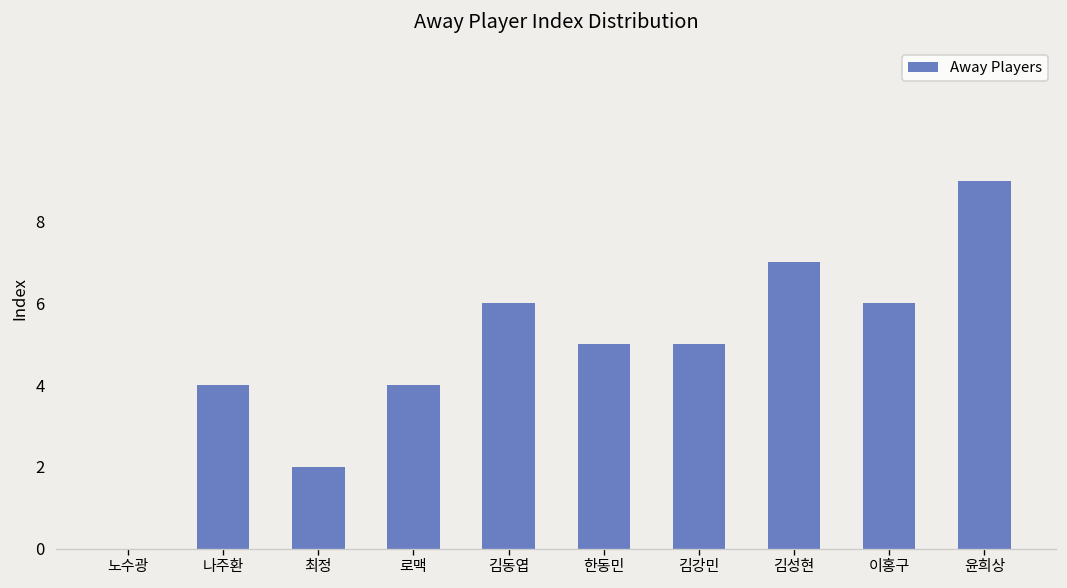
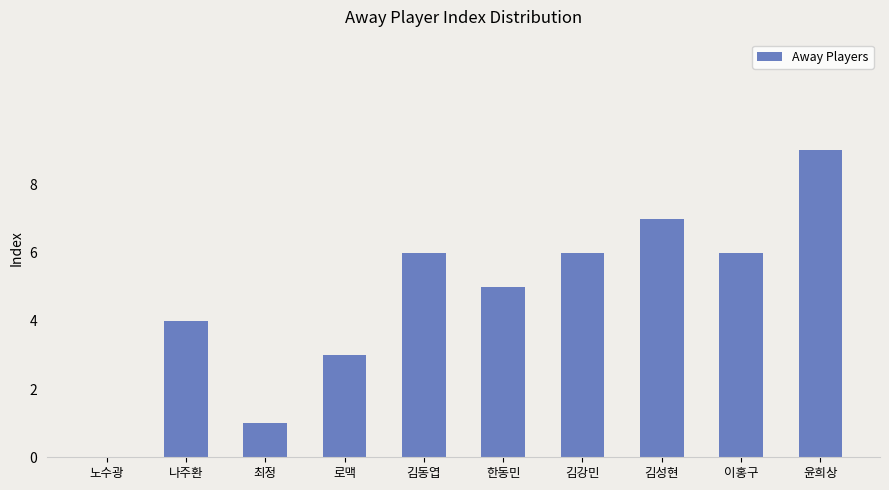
최정: 2 -> 1
로맥: 4 -> 3
김강민: 5 -> 6
